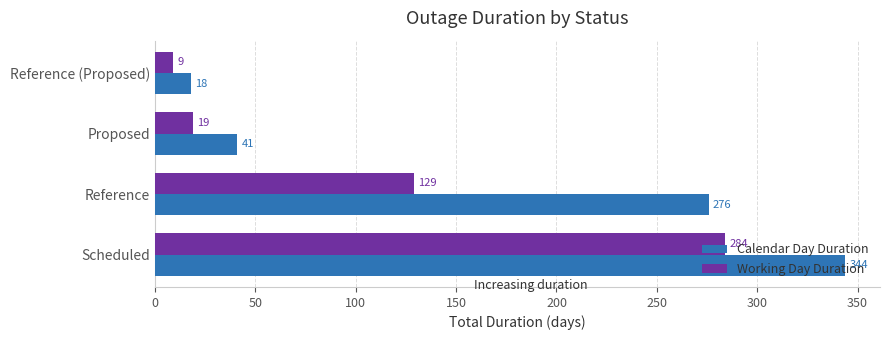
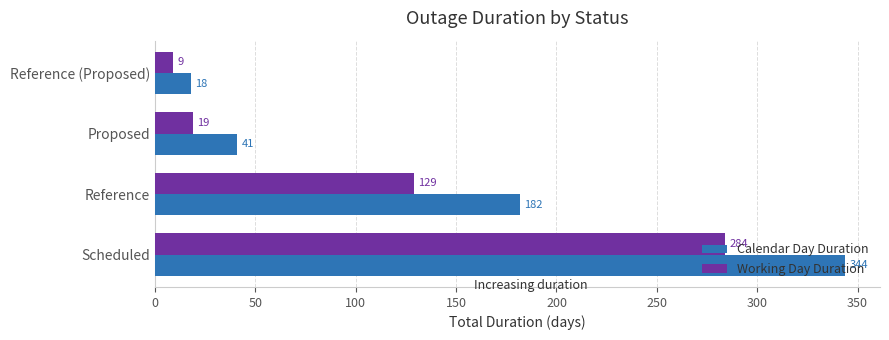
Calendar Day Duration, Reference: 276 -> 182
